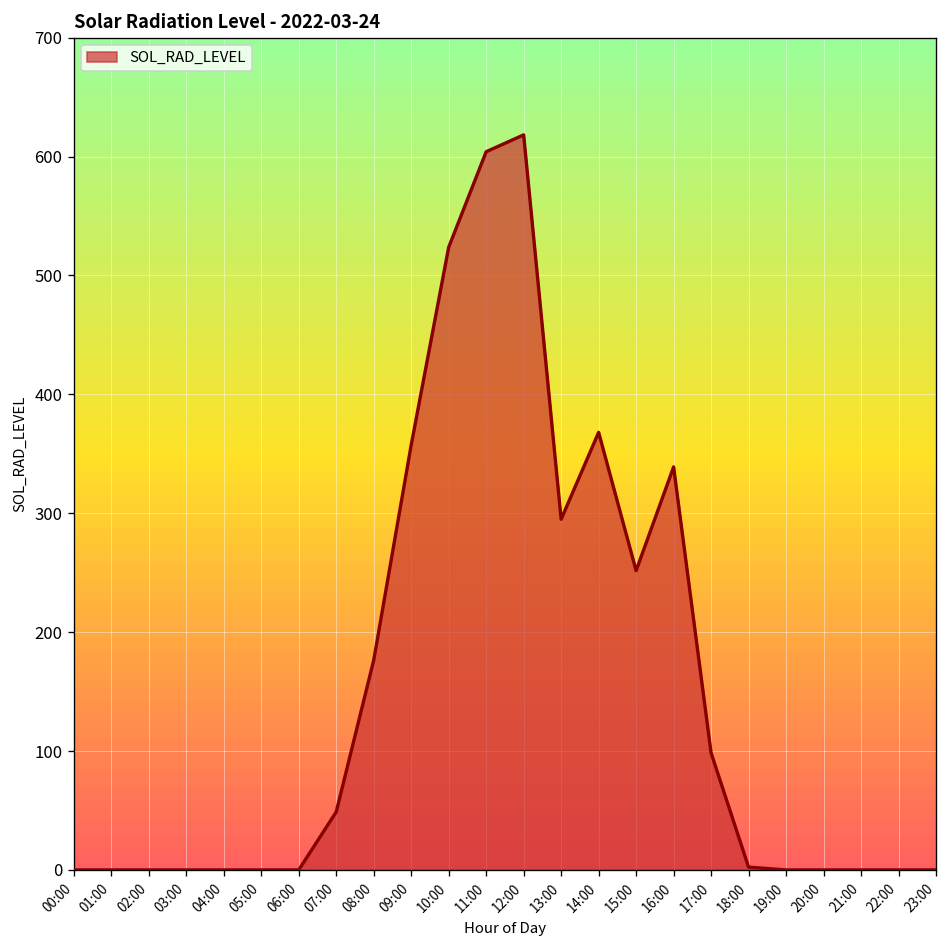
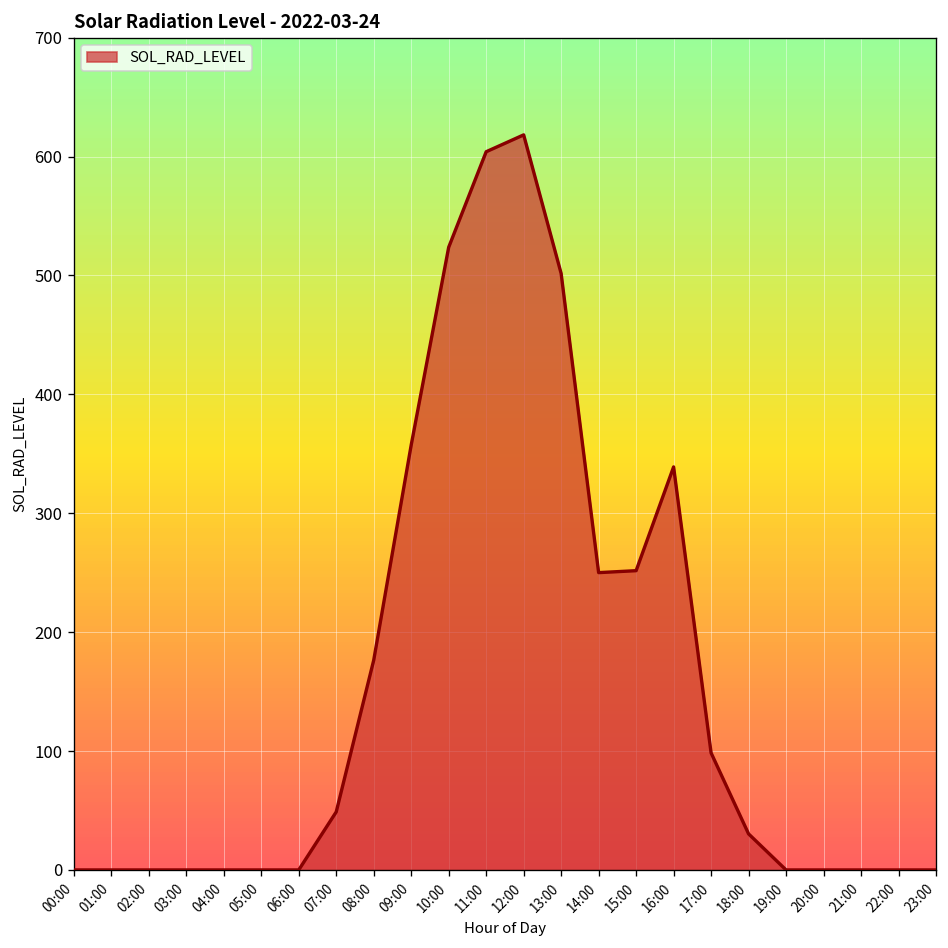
13:00: 290 -> 500
14:00: 370 -> 250
18:00: 0 -> 30
